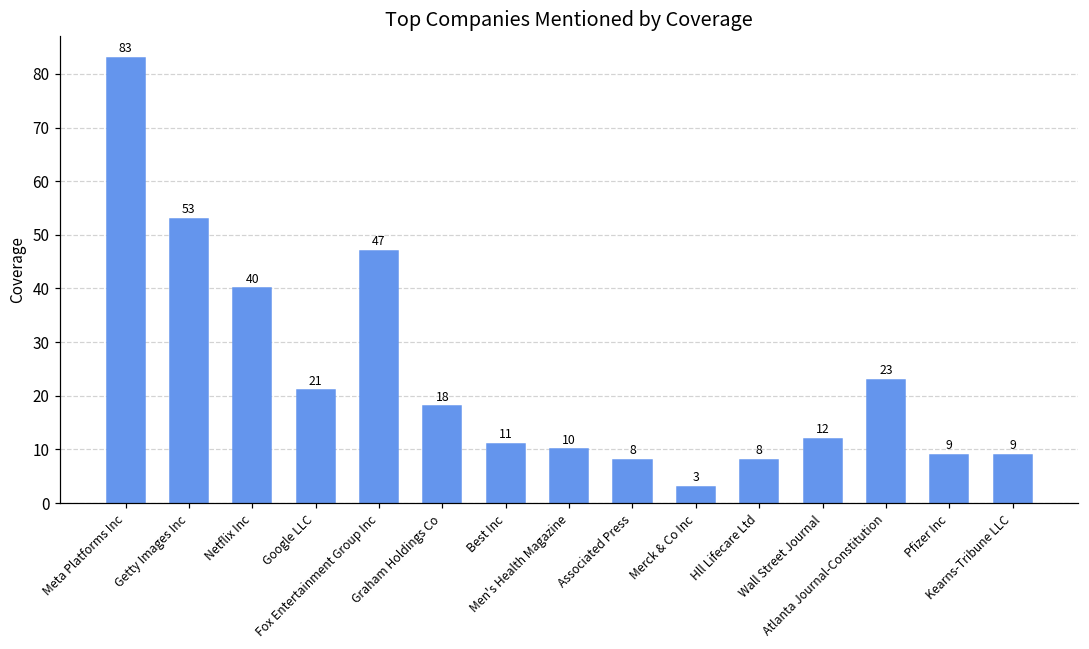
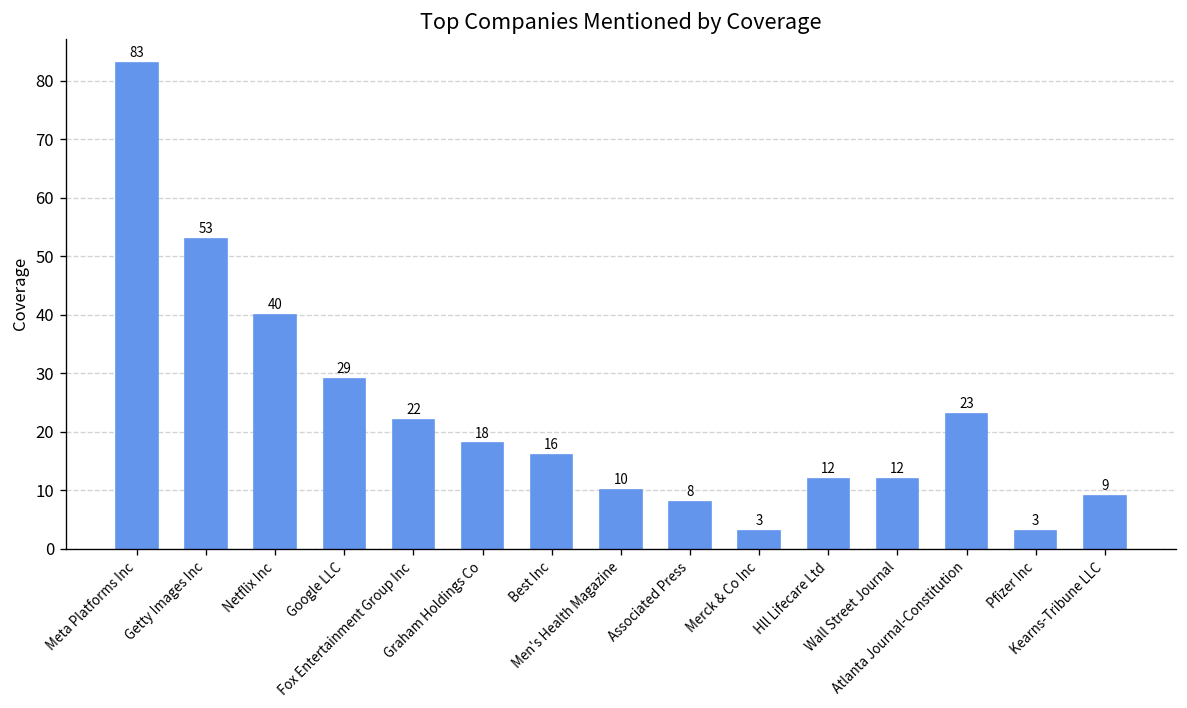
Google LLC: 21 -> 29
Fox Entertainment Group Inc: 47 -> 22
Best Inc: 11 -> 16
Hll Lifecare Ltd: 8 -> 12
Pfizer Inc: 9 -> 3
